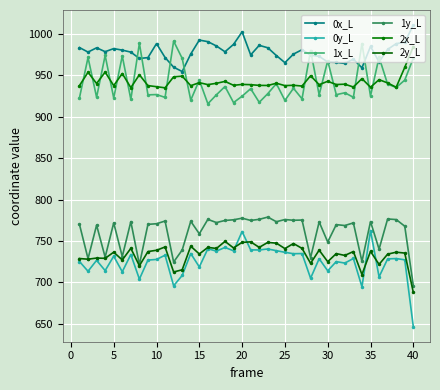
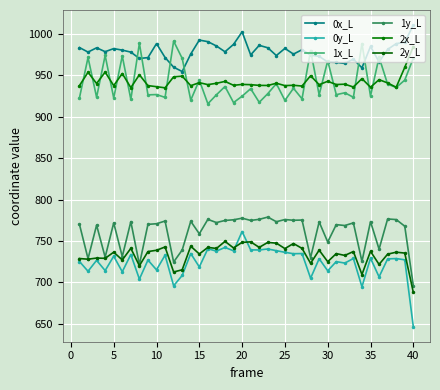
0y_L, 10: 730 -> 720
0x_L, 25: 970 -> 980
0y_L, 35: 760 -> 730
